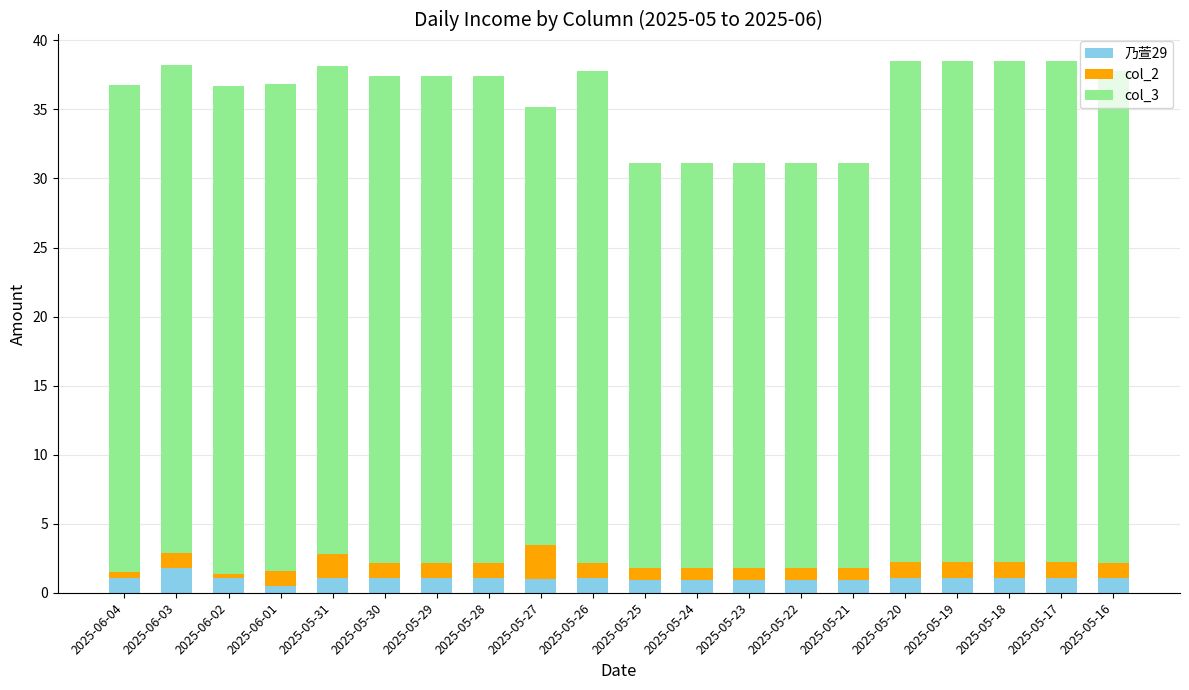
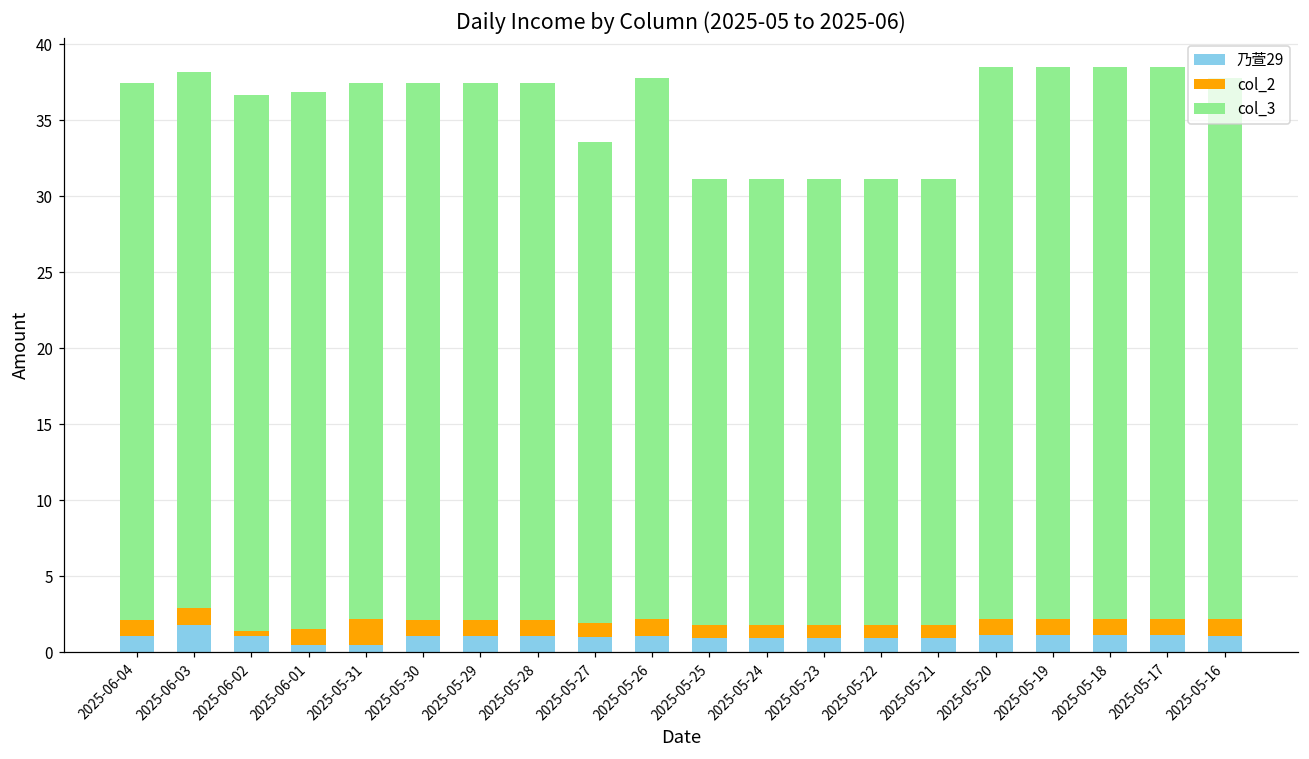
col_2, 2025-06-04: 0.4 -> 1.1
乃萱29, 2025-05-31: 1.1 -> 0.4
col_2, 2025-05-27: 2.5 -> 1.0
